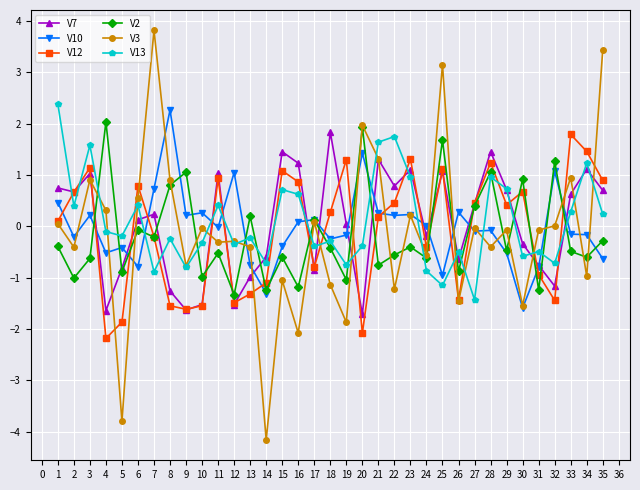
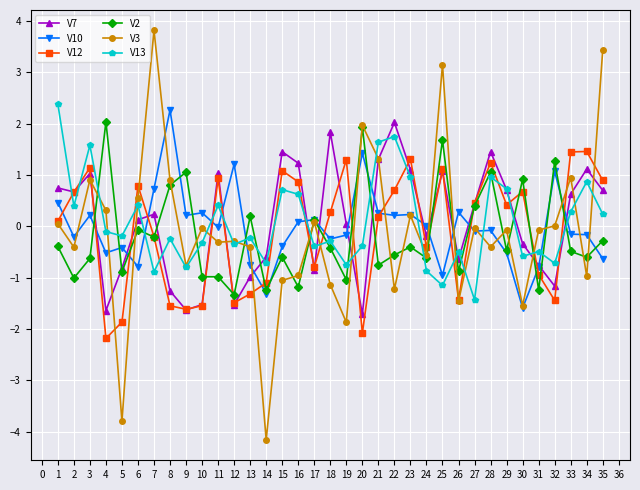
V2, 11: -0.5 -> -1.0
V10, 12: 1.0 -> 1.2
V3, 16: -2.1 -> -1.0
V7, 22: 0.8 -> 2.0
V12, 22: 0.5 -> 0.7
V12, 33: 1.8 -> 1.4
V13, 34: 1.2 -> 0.9
